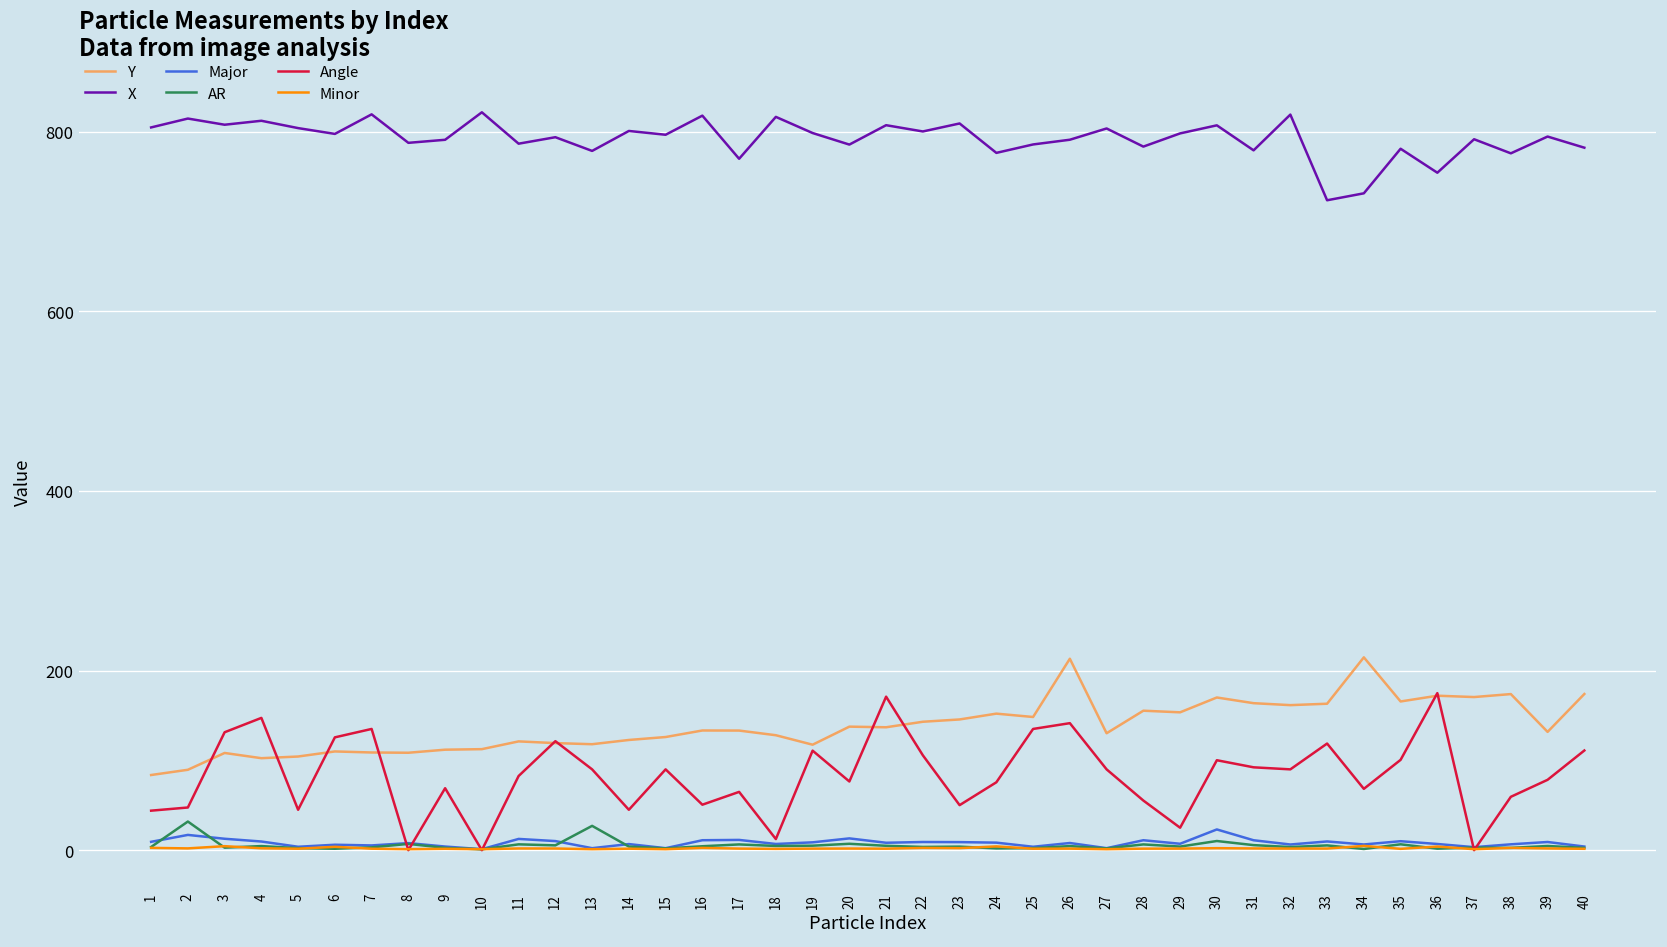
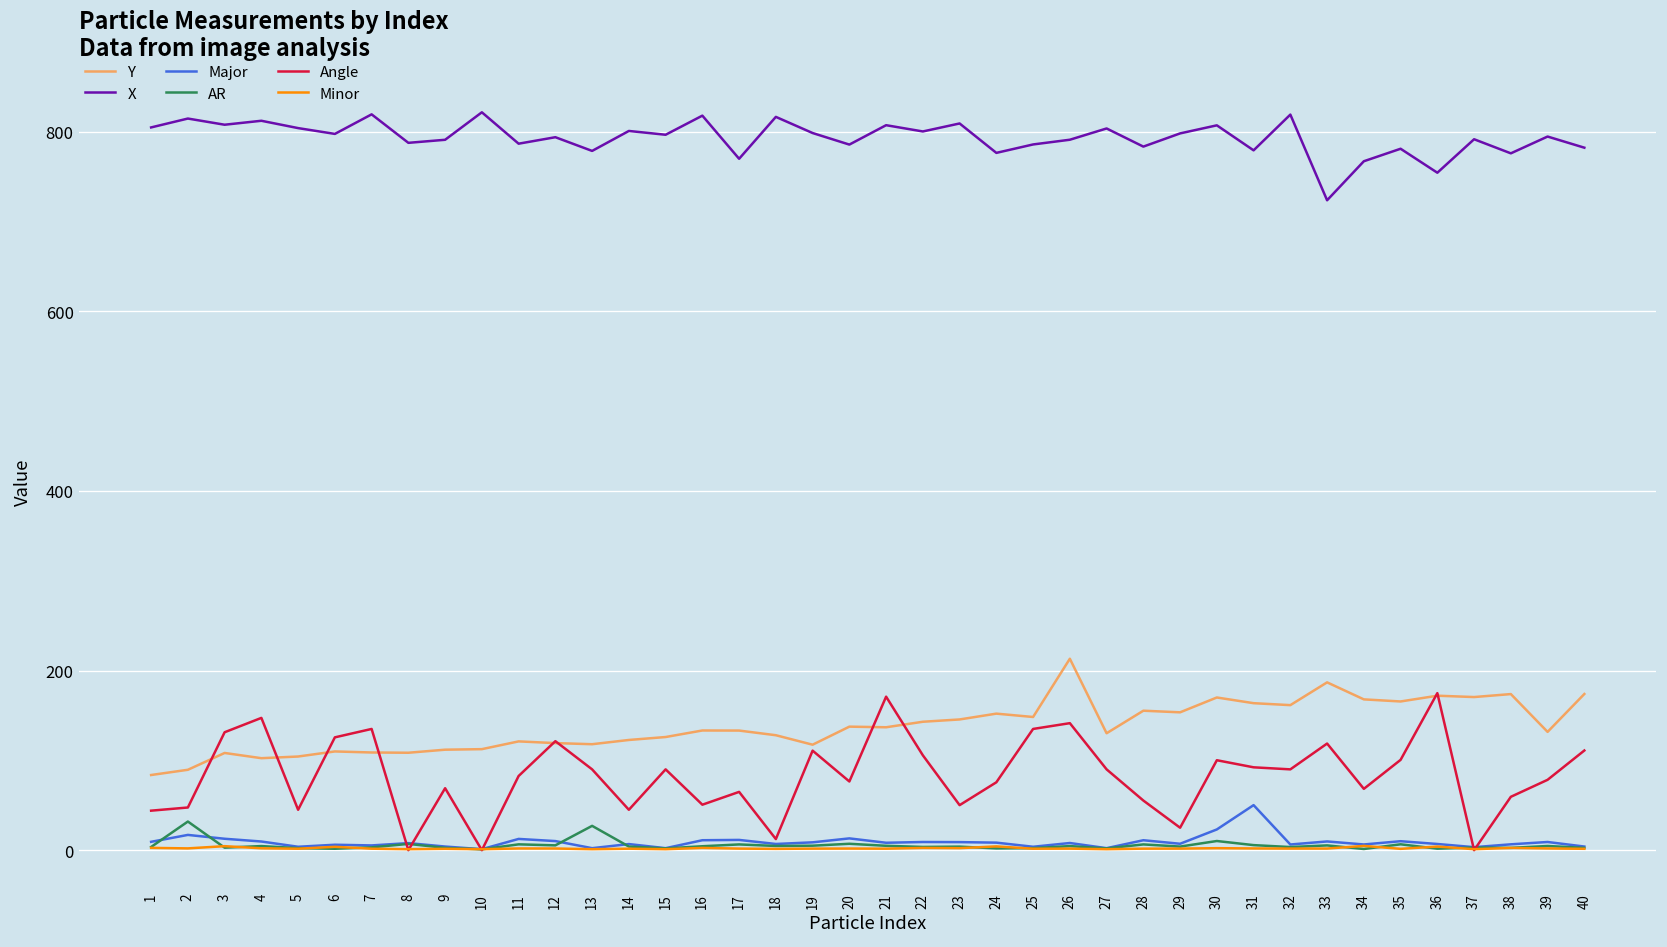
Major, 31: 10 -> 50
Y, 33: 160 -> 190
Y, 34: 210 -> 170
X, 34: 730 -> 770
